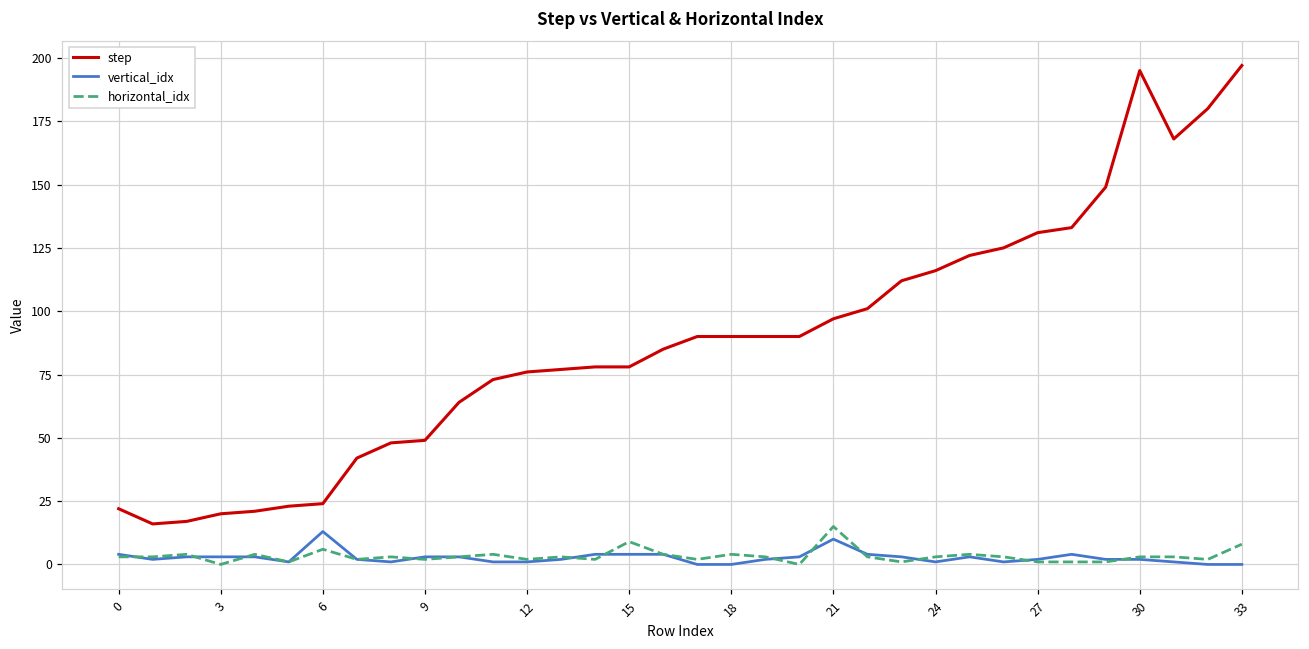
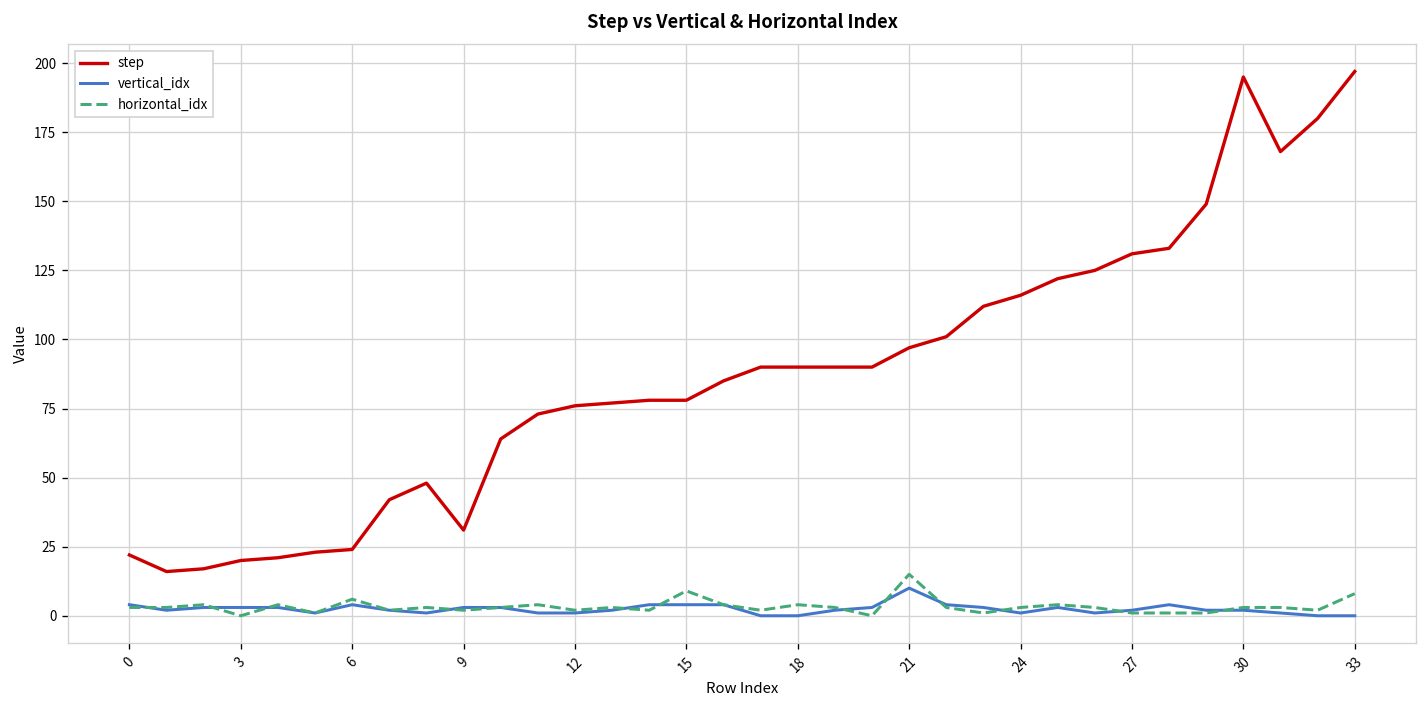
vertical_idx, 6: 13 -> 4
step, 9: 49 -> 31
